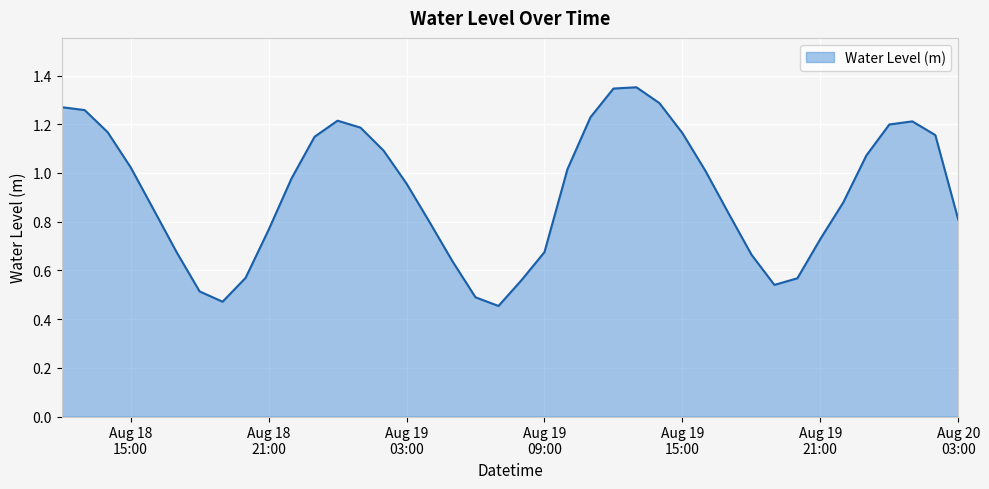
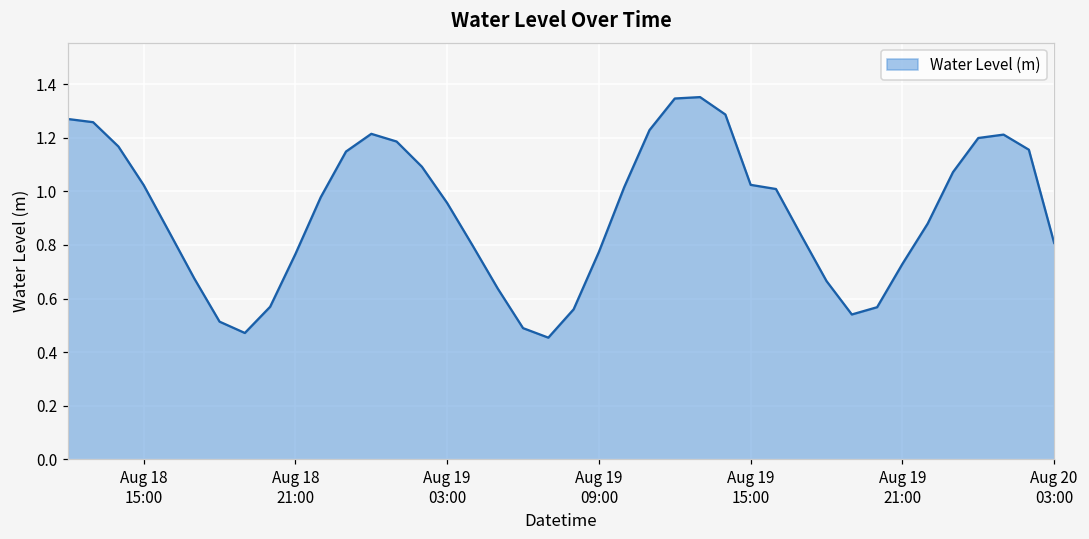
Aug 19 09:00: 0.68 -> 0.77
Aug 19 15:00: 1.16 -> 1.02
